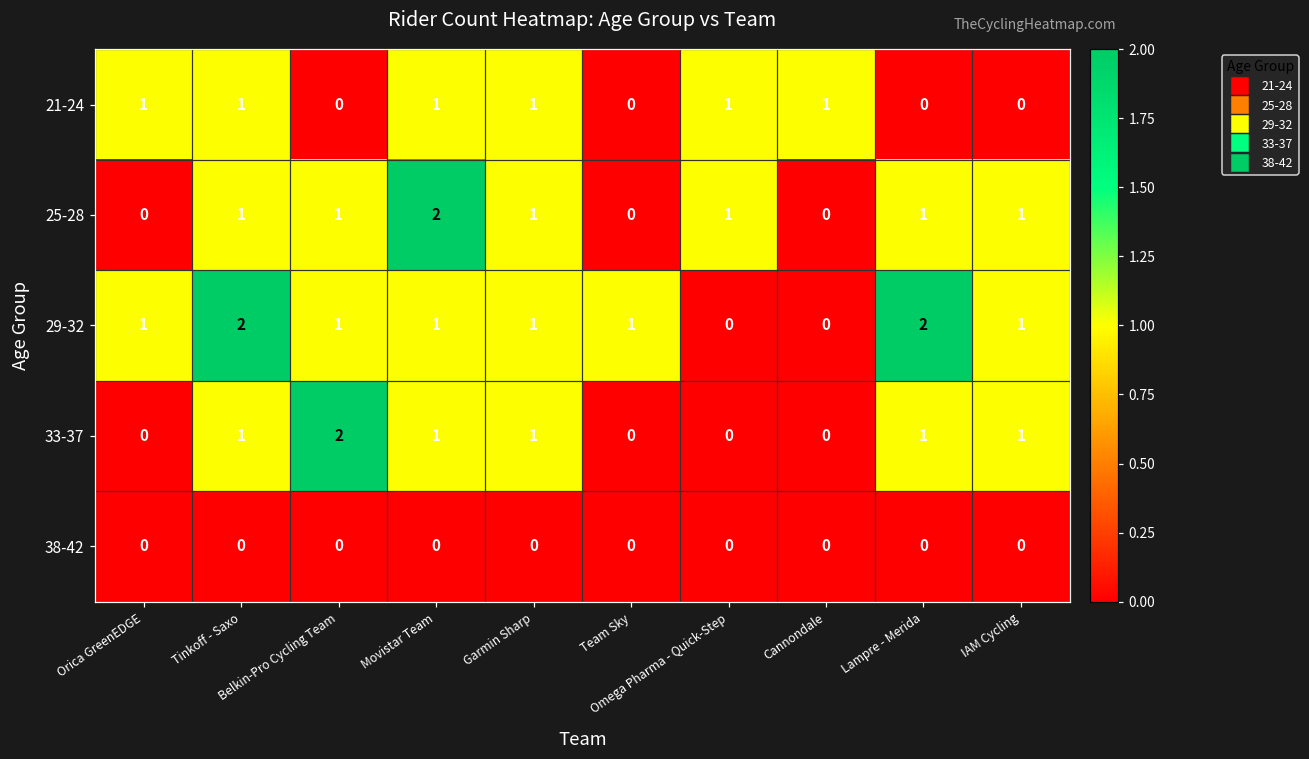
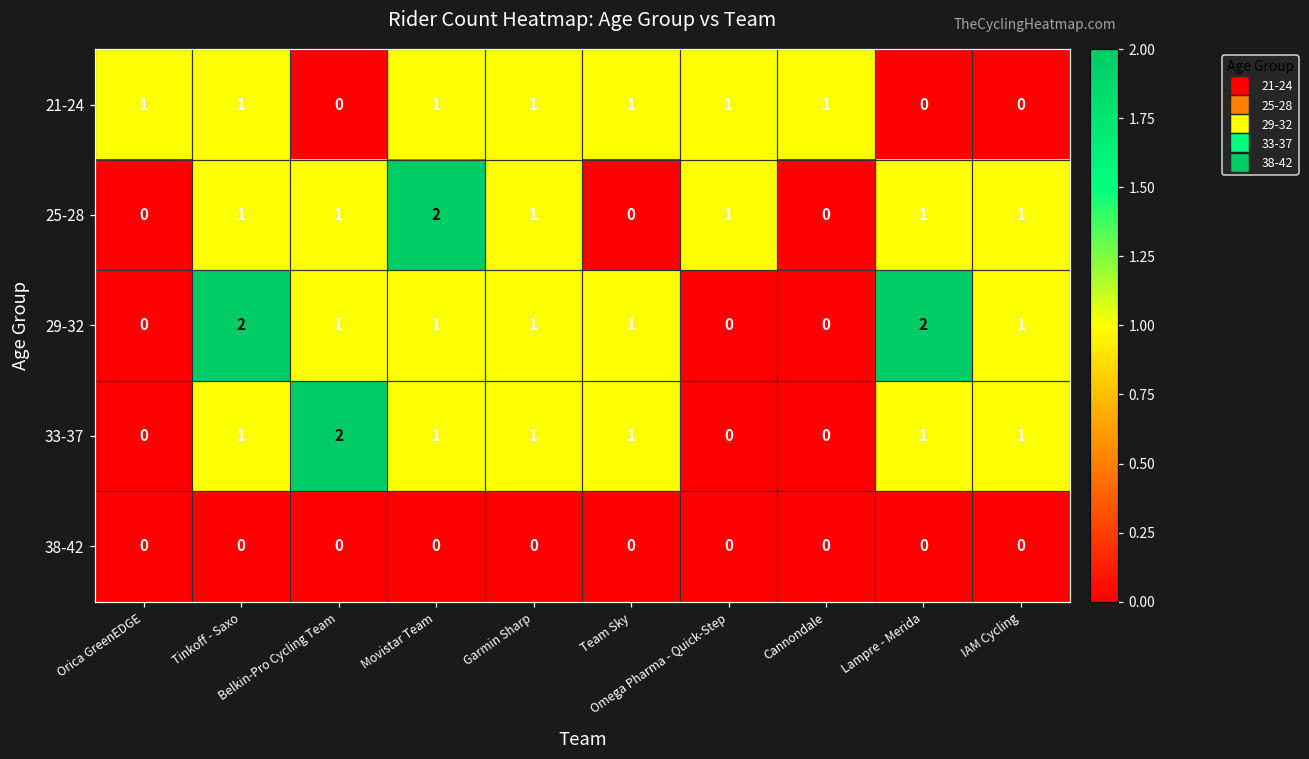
21-24, Team Sky: 0 -> 1
29-32, Orica GreenEDGE: 1 -> 0
33-37, Team Sky: 0 -> 1
